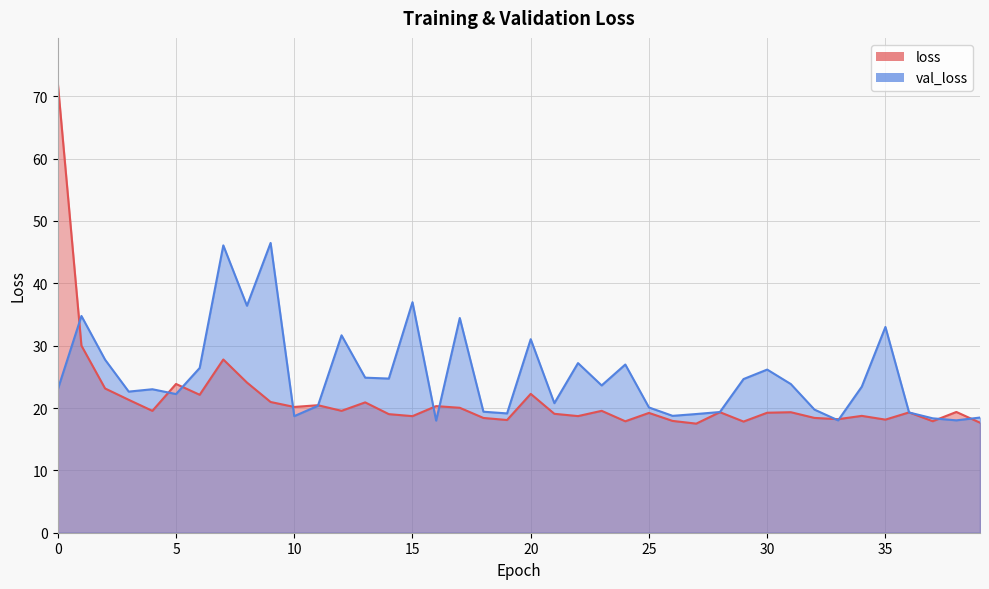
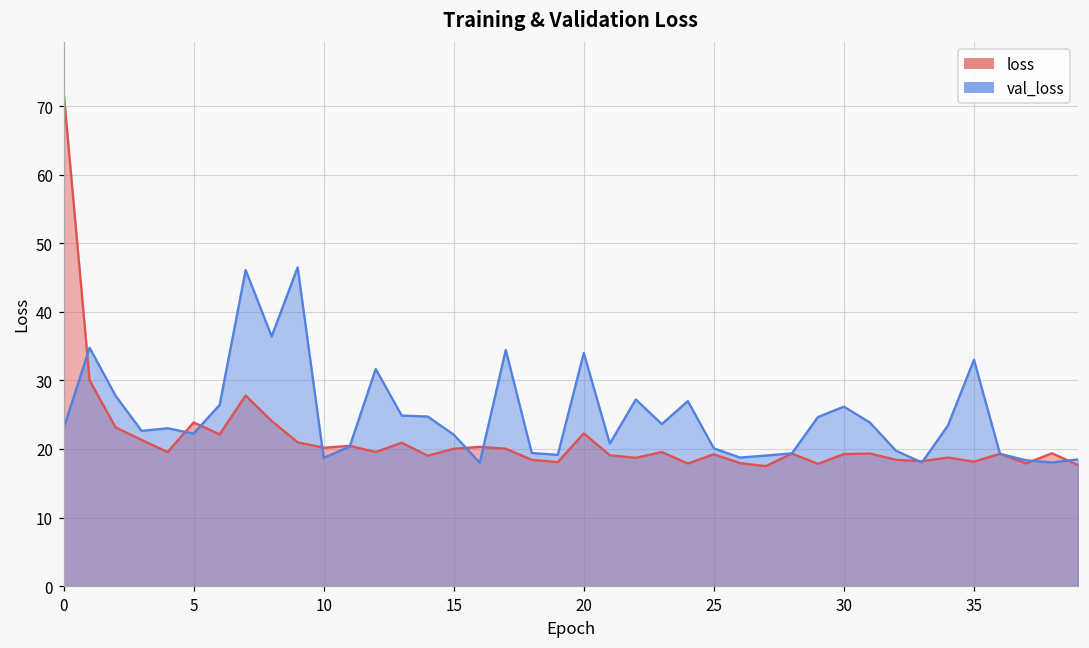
loss, 15: 19 -> 20
val_loss, 15: 37 -> 22
val_loss, 20: 31 -> 34
